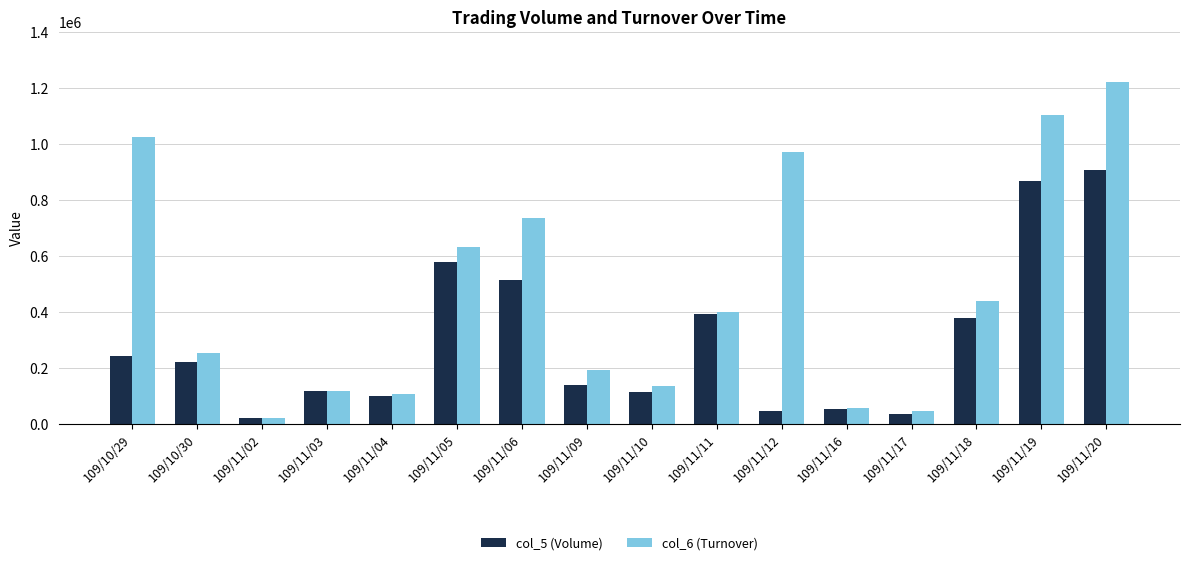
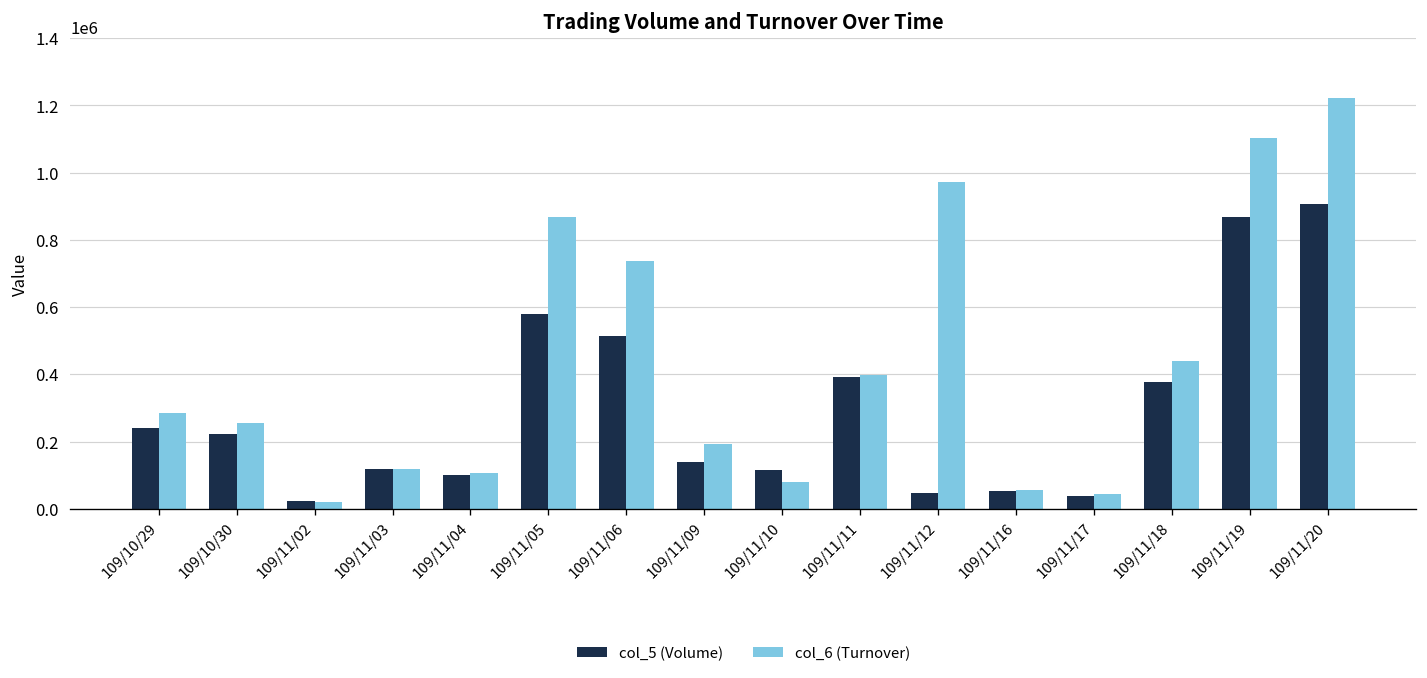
col_6 (Turnover), 109/10/29: 1020000 -> 280000
col_6 (Turnover), 109/11/05: 630000 -> 870000
col_6 (Turnover), 109/11/10: 140000 -> 80000
